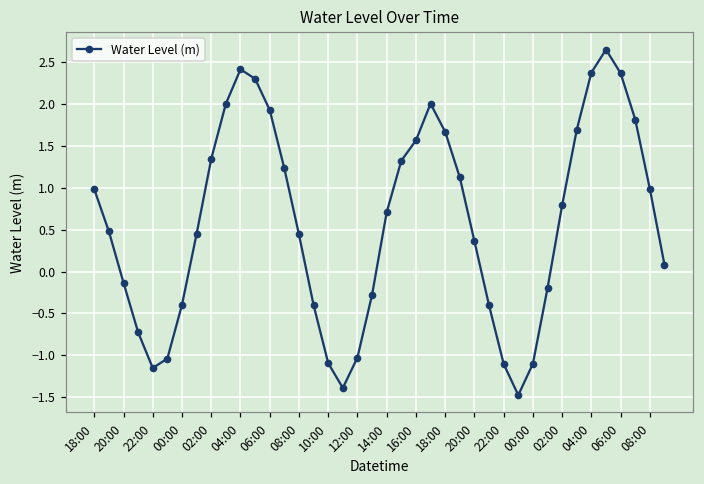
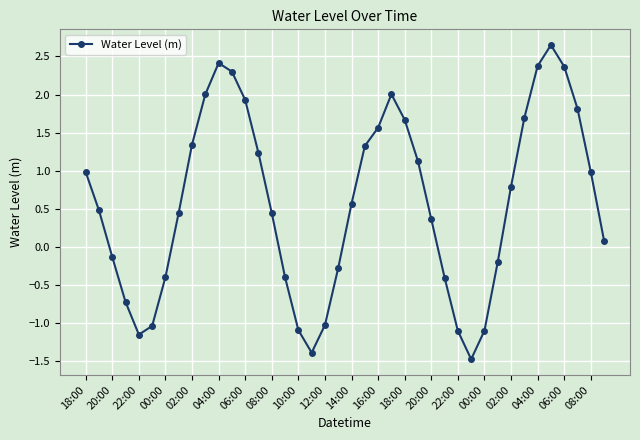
14:00: 0.7 -> 0.6
